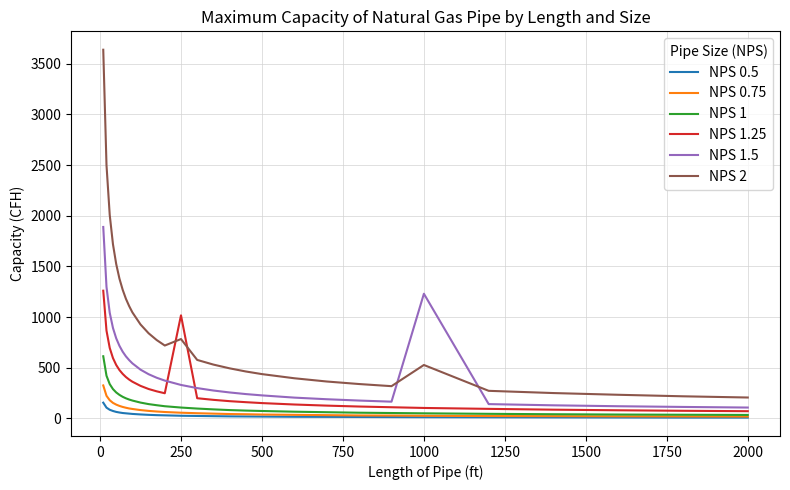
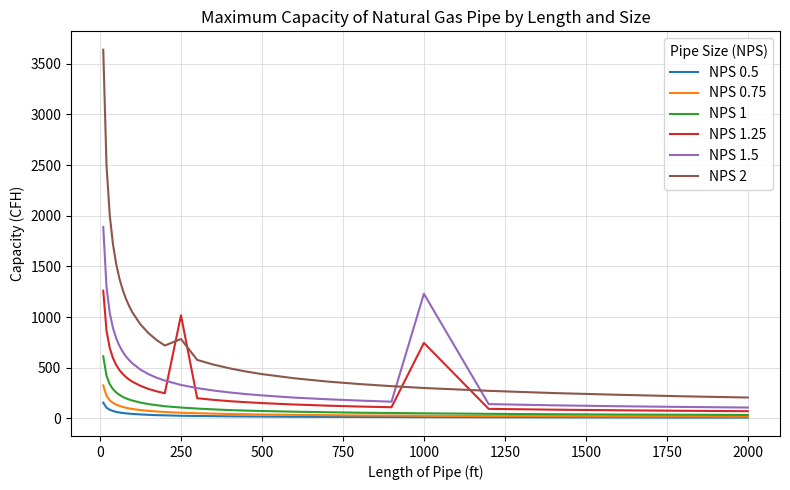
NPS 1.25, 1000: 100 -> 750
NPS 2, 1000: 530 -> 300
